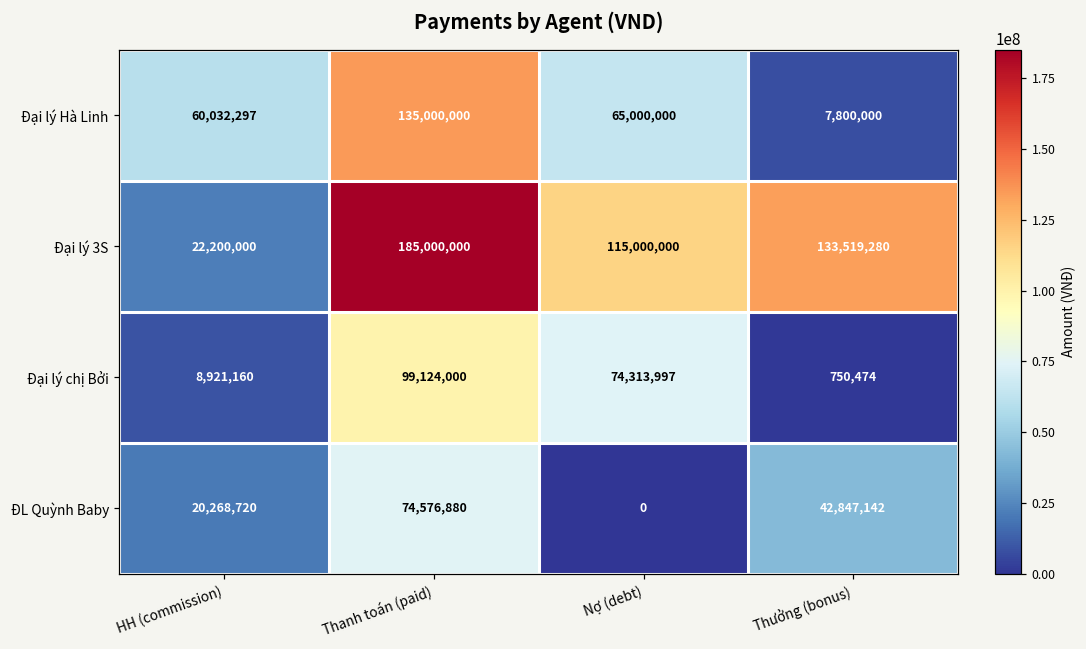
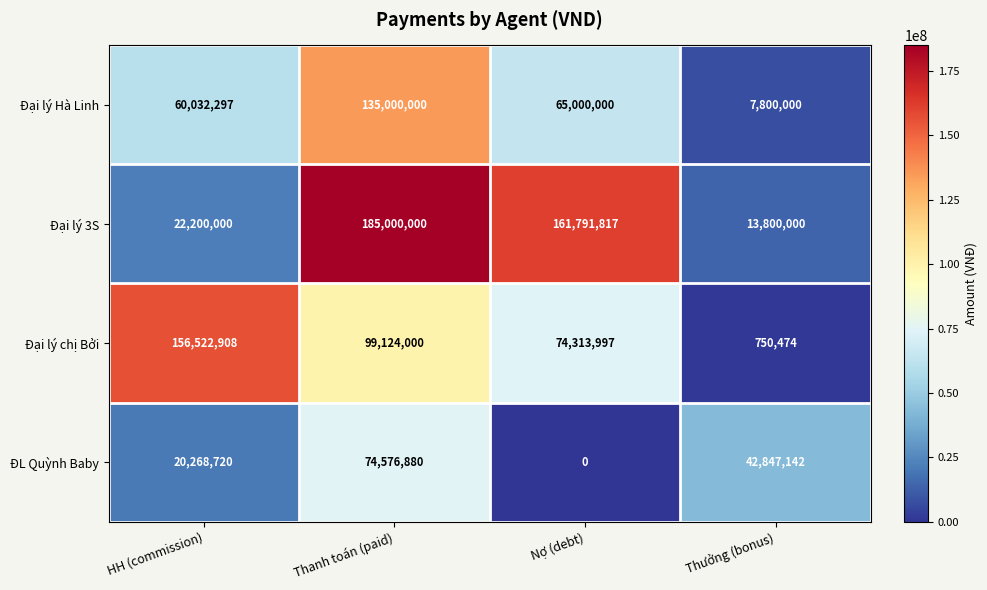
Đại lý 3S, Nợ (debt): 115,000,000 -> 161,791,817
Đại lý 3S, Thưởng (bonus): 133,519,280 -> 13,800,000
Đại lý chị Bởi, HH (commission): 8,921,160 -> 156,522,908
